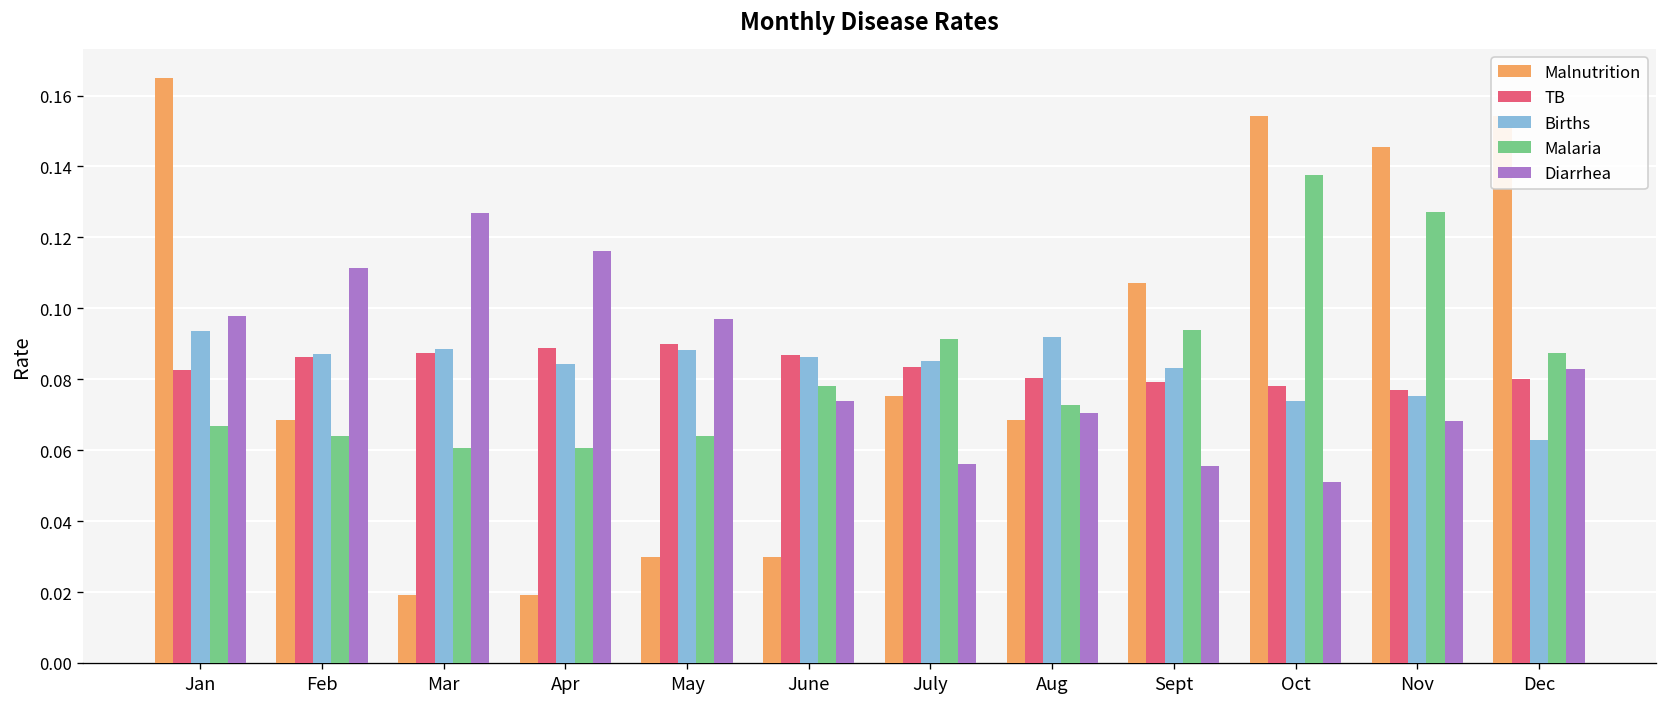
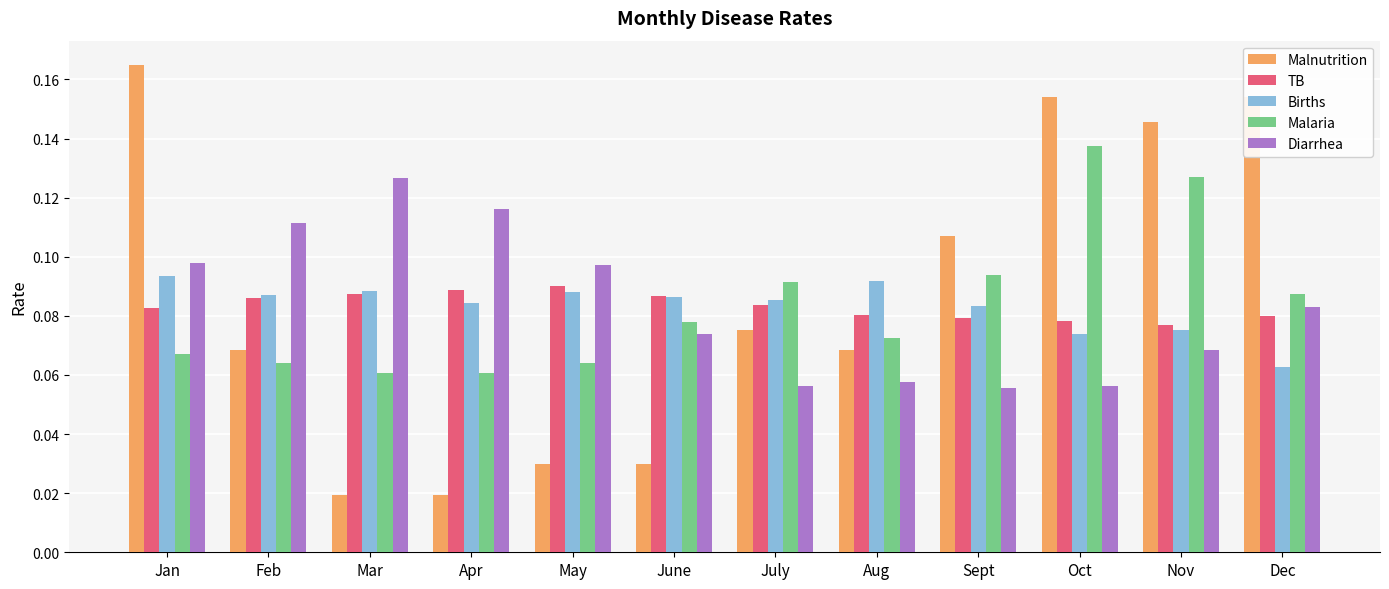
Diarrhea, Aug: 0.070 -> 0.058
Diarrhea, Oct: 0.051 -> 0.056
